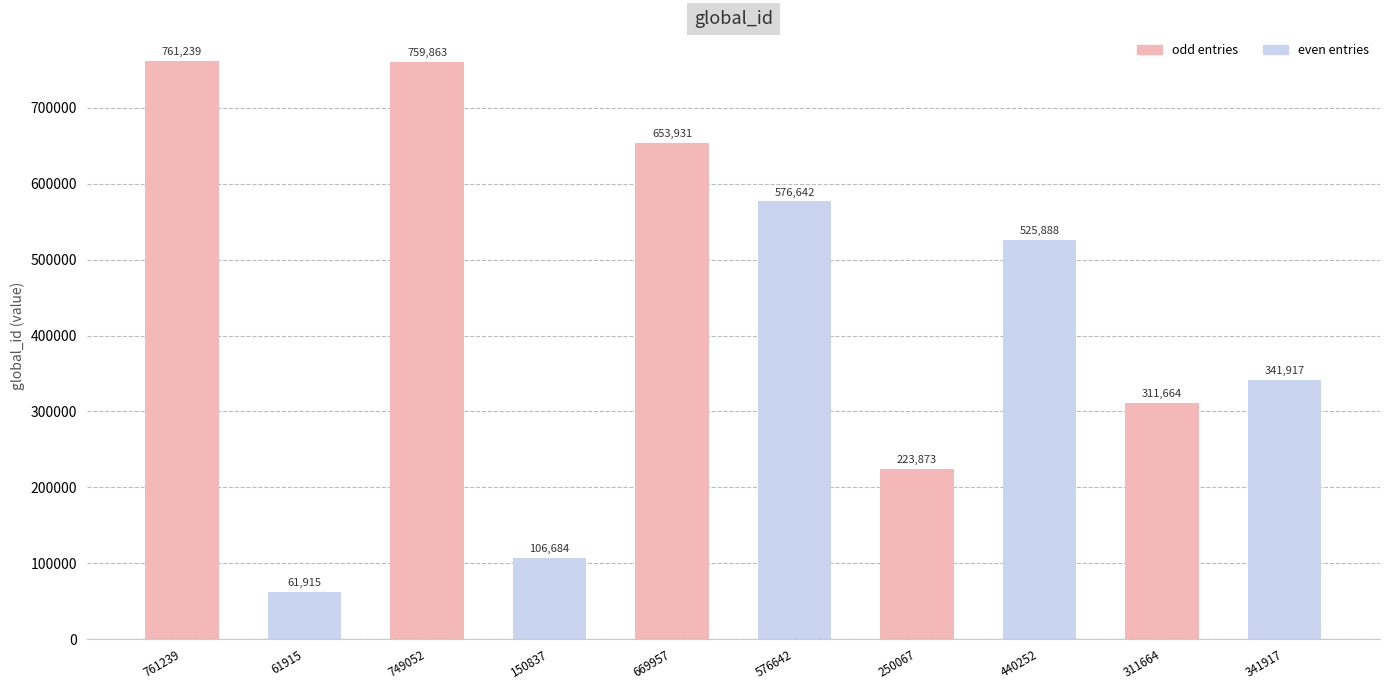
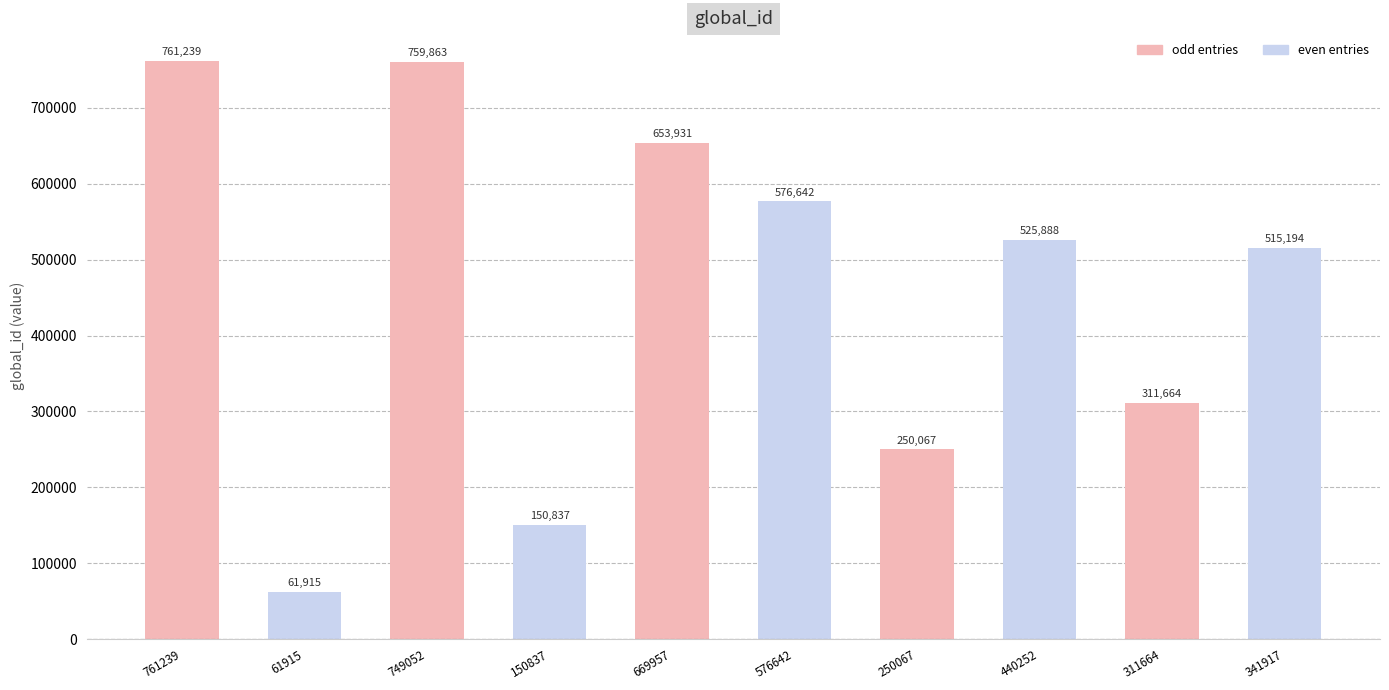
150837: 106,684 -> 150,837
250067: 223,873 -> 250,067
341917: 341,917 -> 515,194
